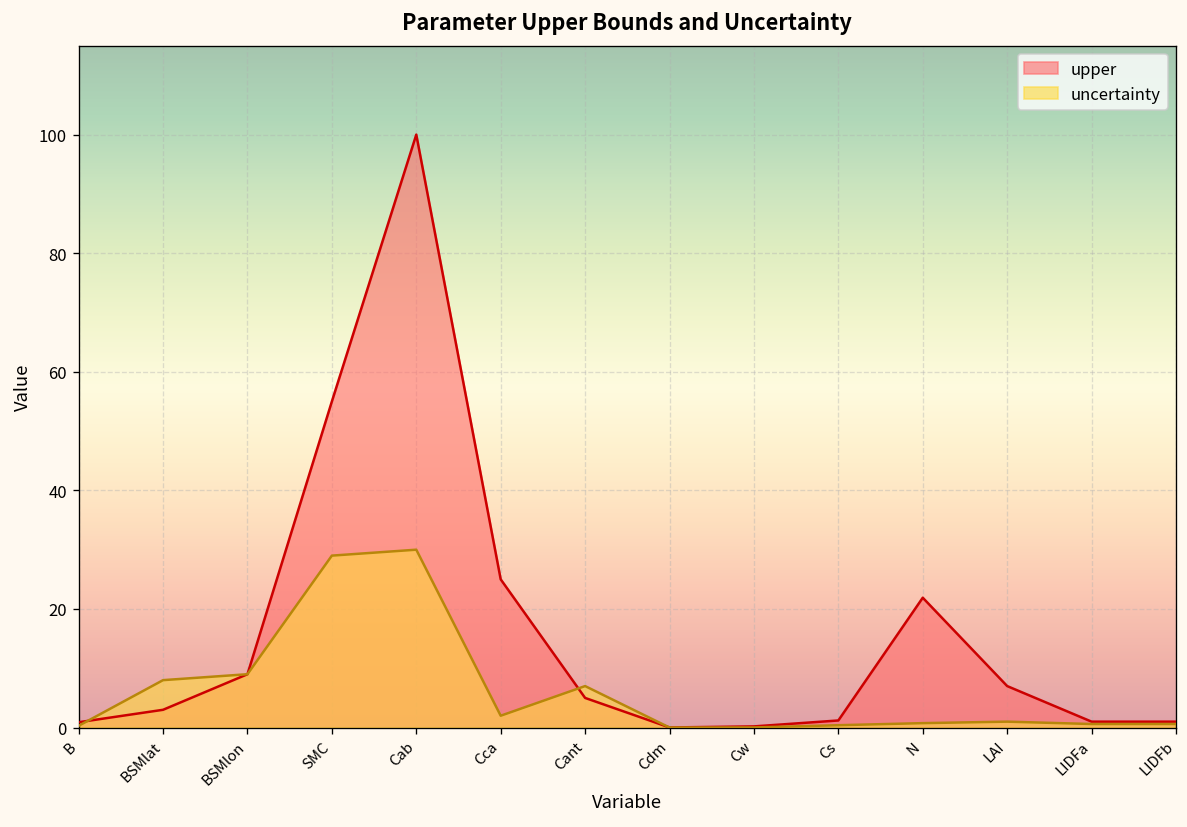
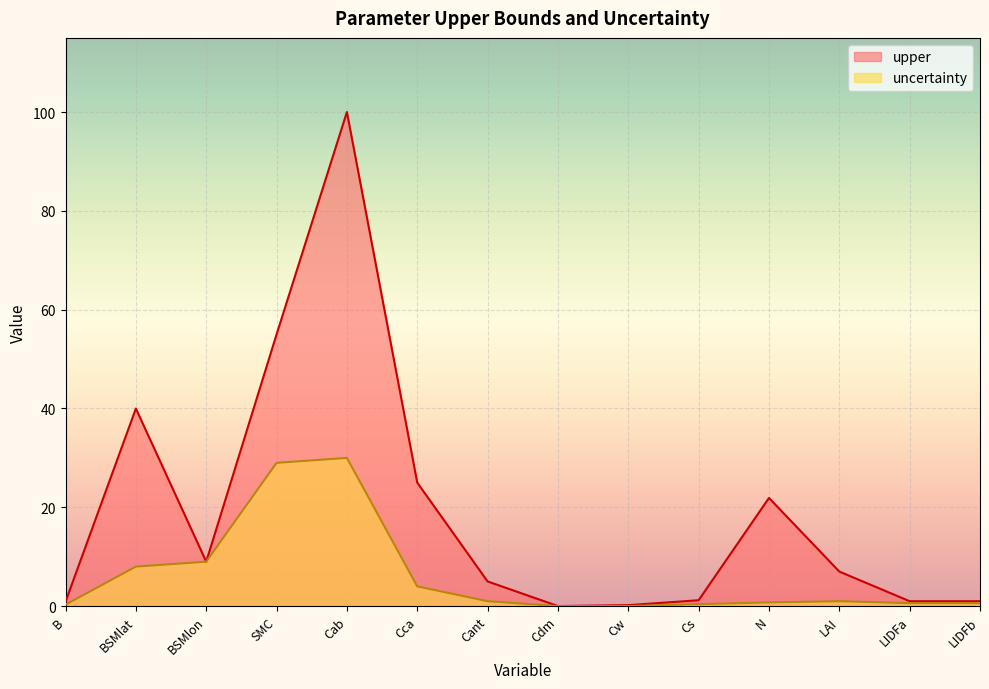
upper, BSMlat: 3 -> 40
uncertainty, Cca: 2 -> 4
uncertainty, Cant: 7 -> 1
